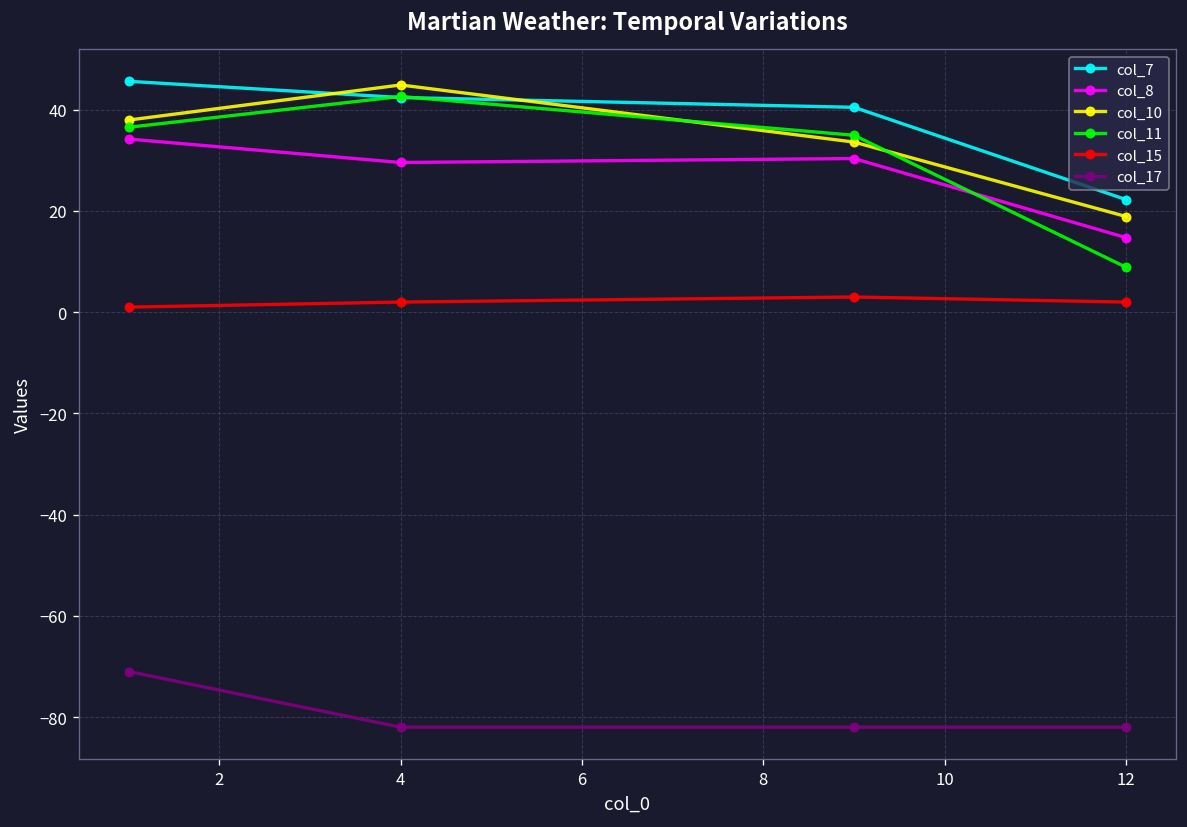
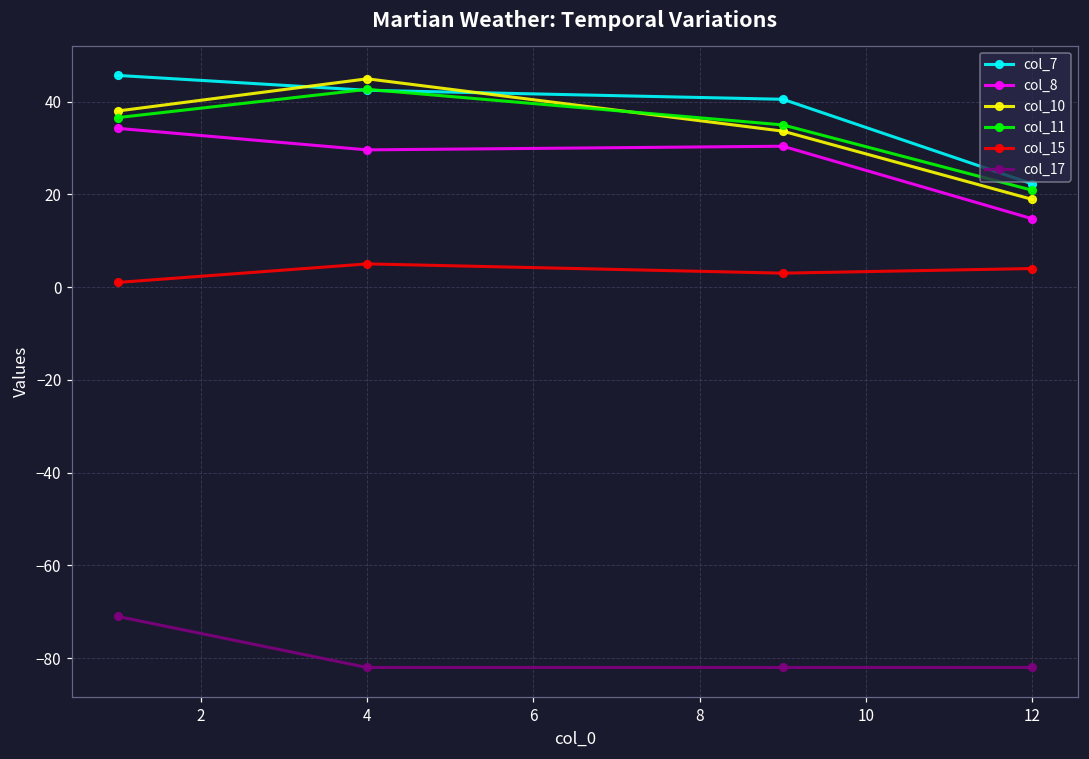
col_15, 4: 2 -> 5
col_11, 12: 9 -> 21
col_15, 12: 2 -> 4
